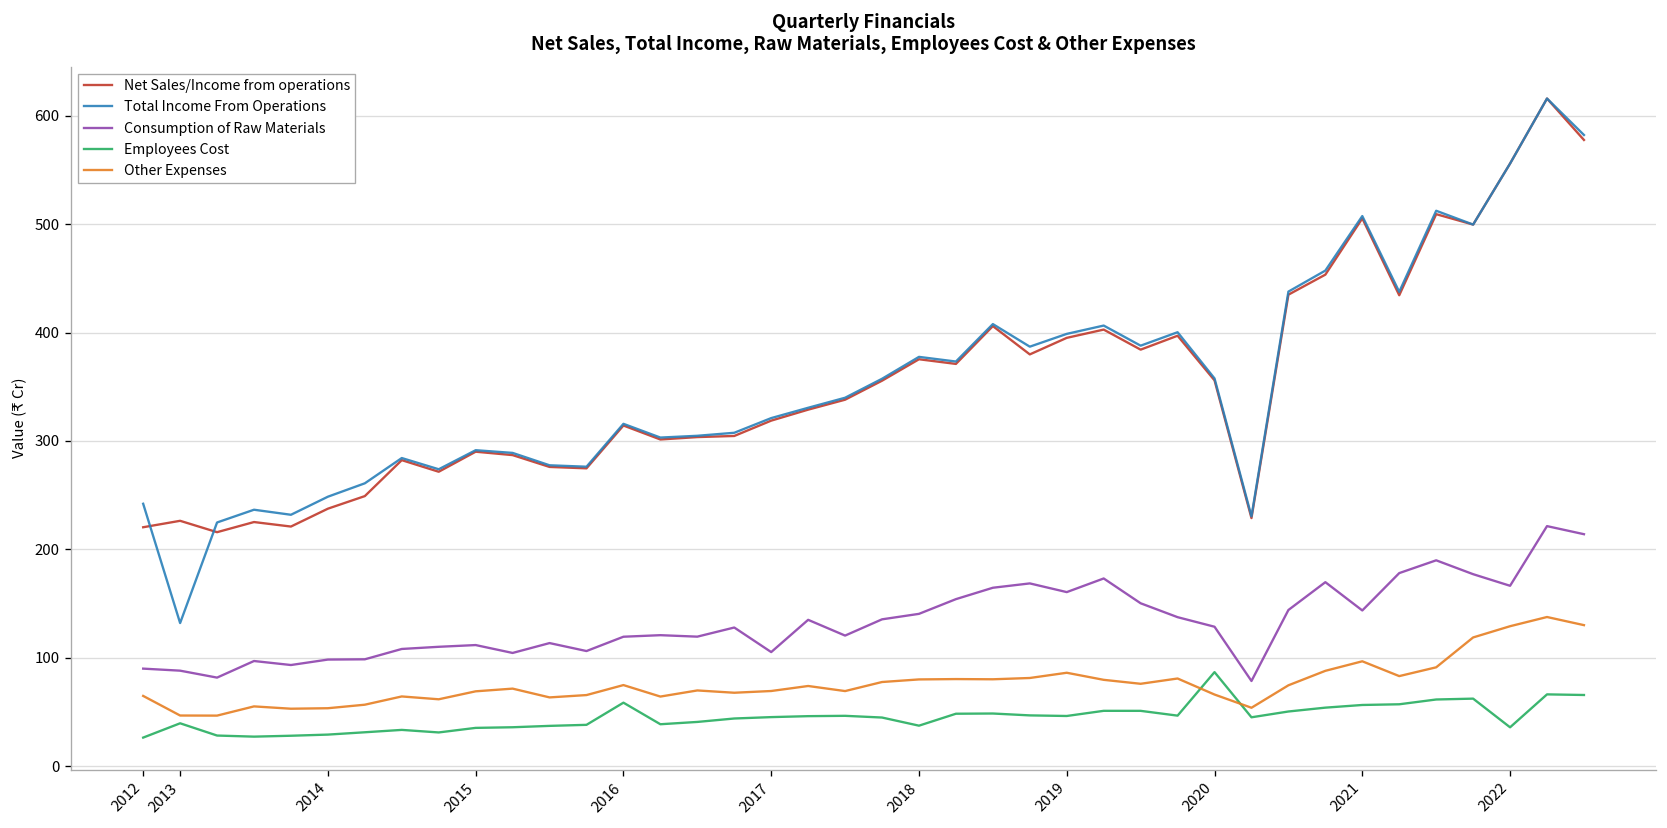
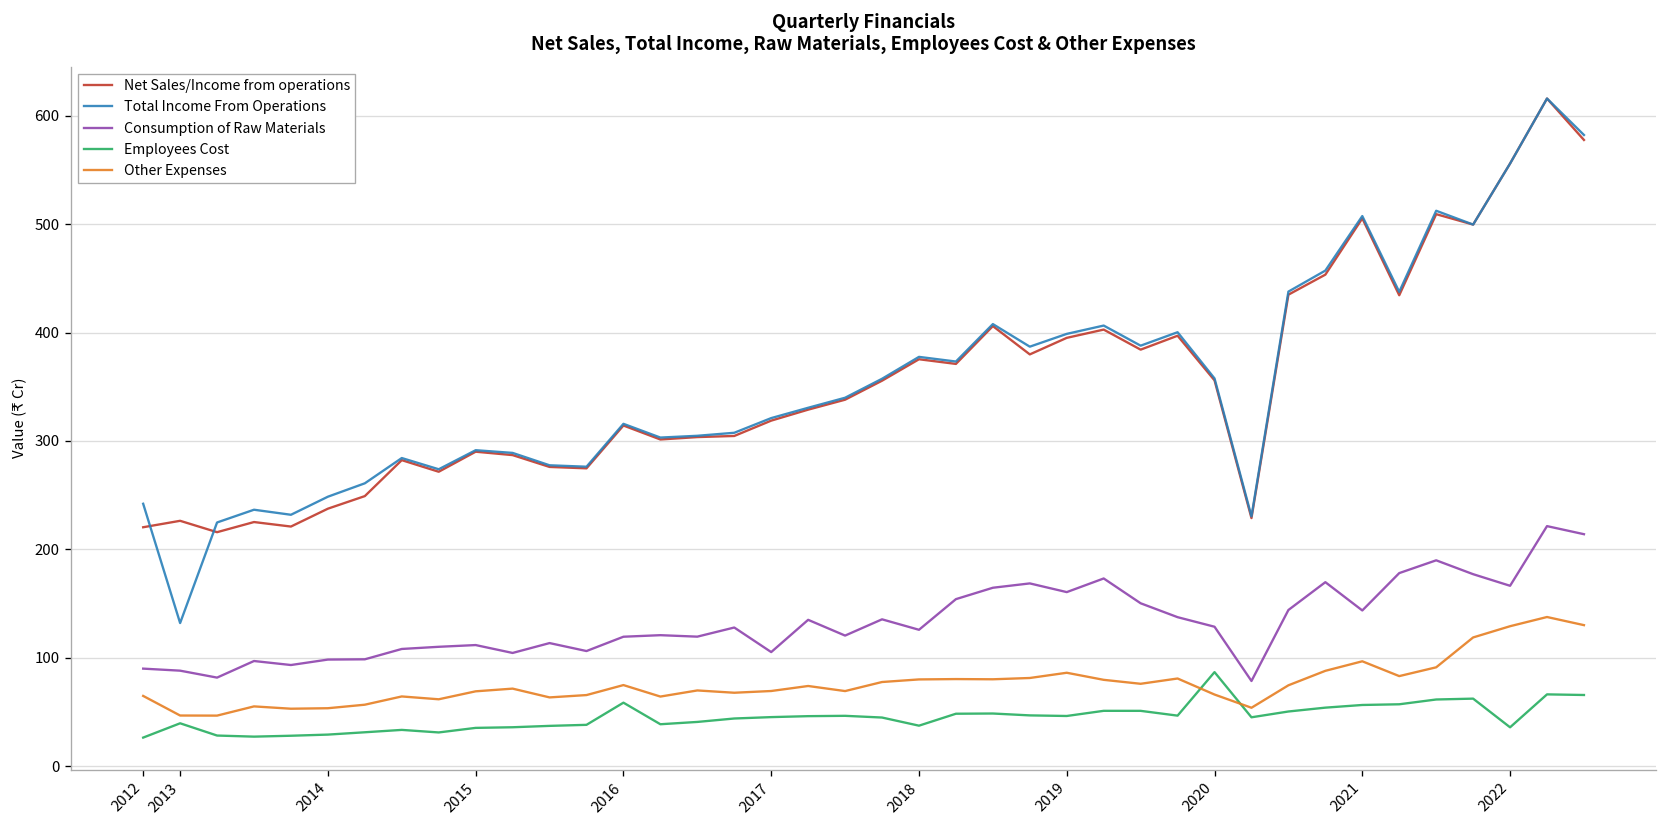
Consumption of Raw Materials, 2018: 140 -> 130
